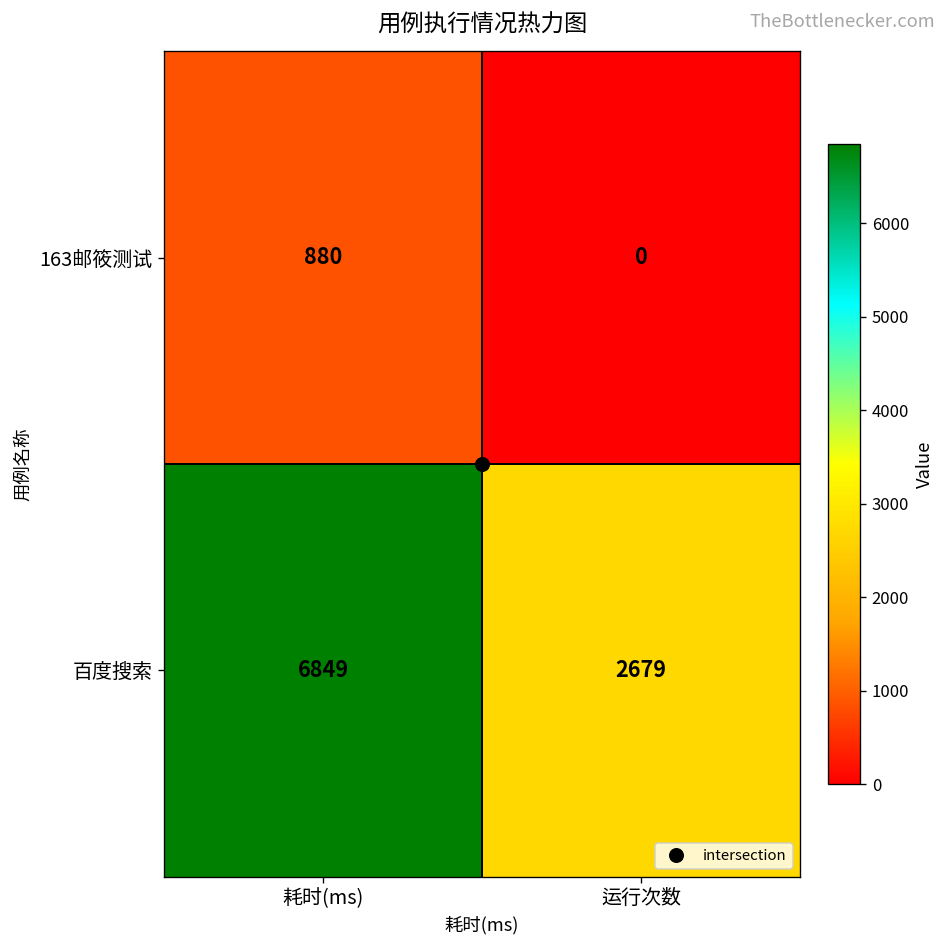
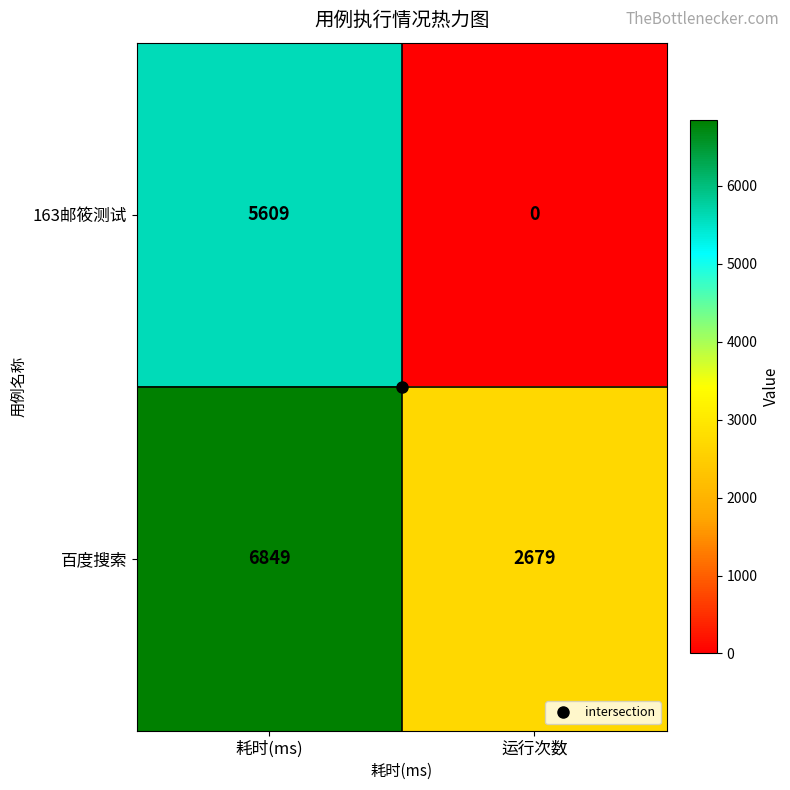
163邮筱测试, 耗时(ms): 880 -> 5609
